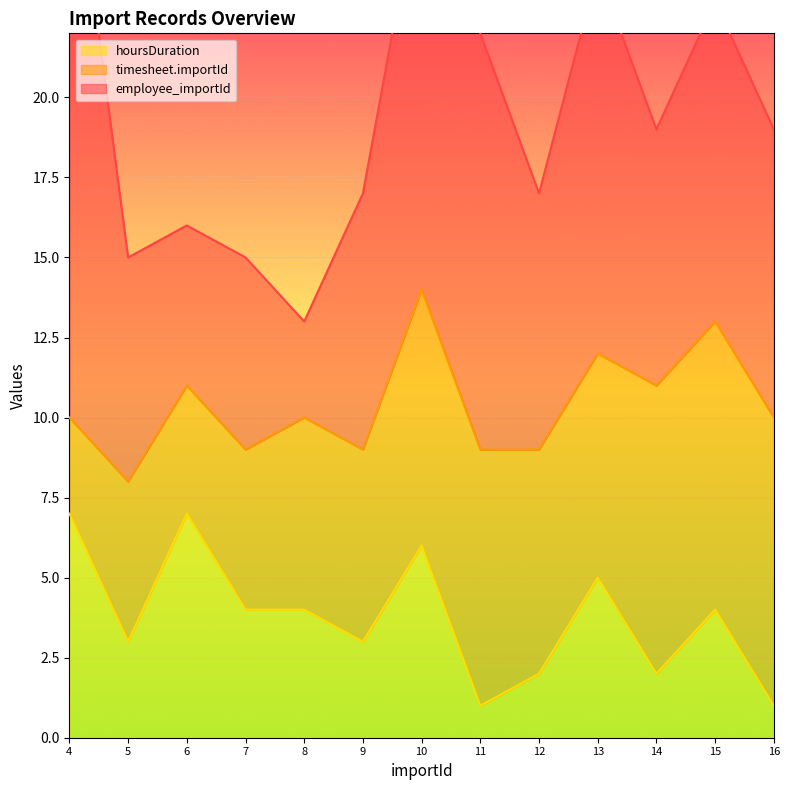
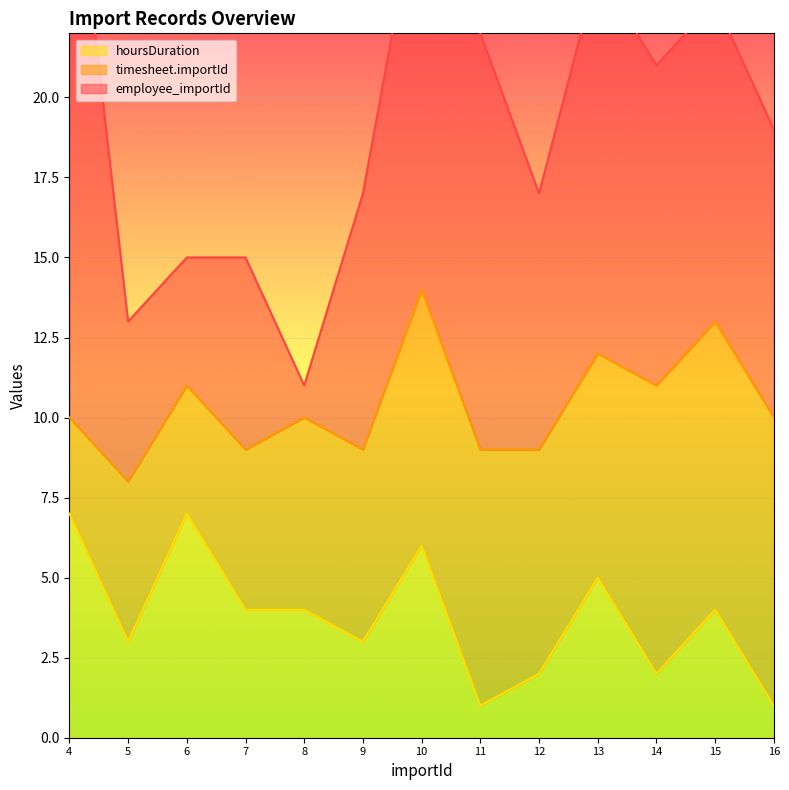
employee_importId, 5: 7 -> 5
employee_importId, 6: 5 -> 4
employee_importId, 8: 3 -> 1
employee_importId, 14: 8 -> 10
